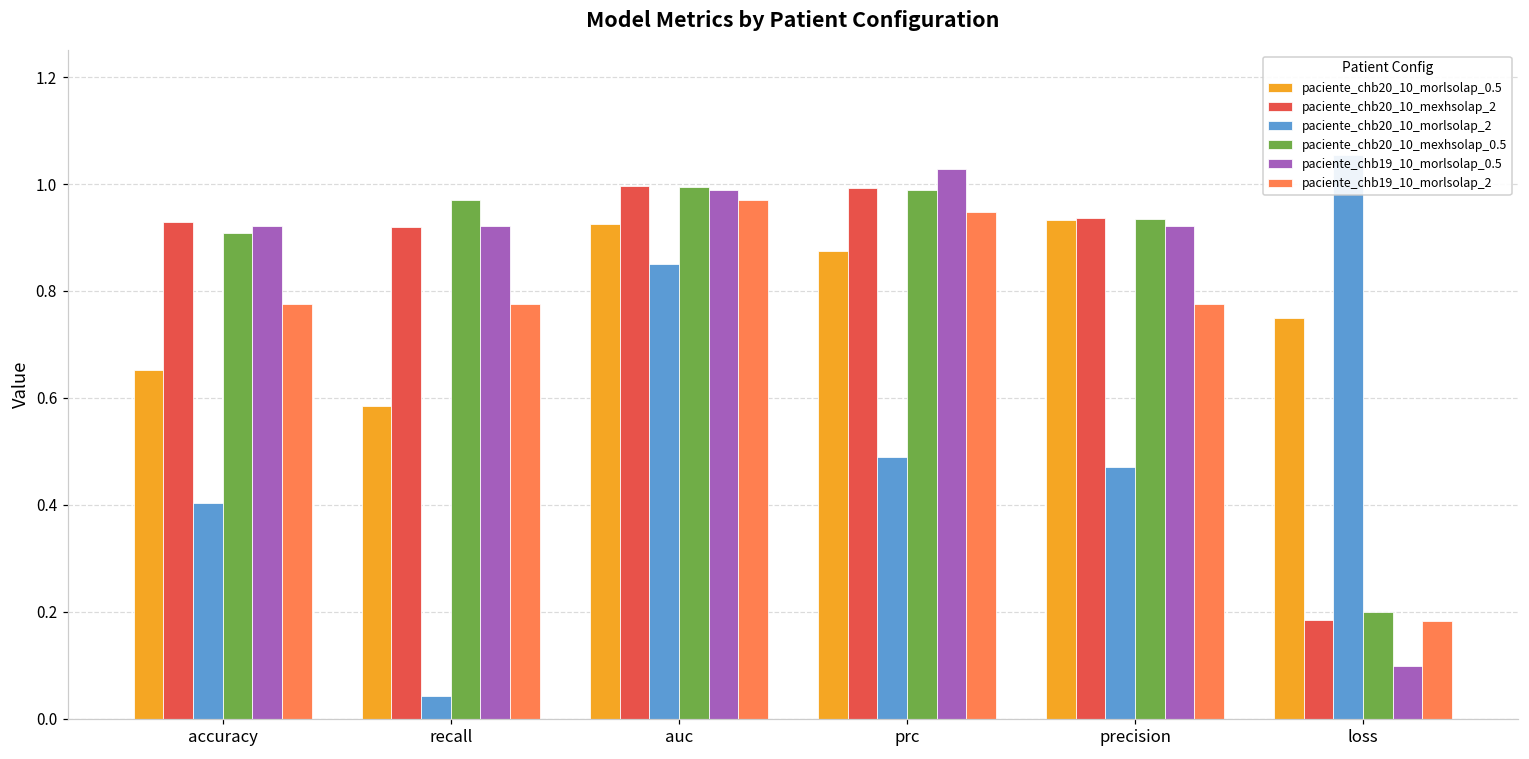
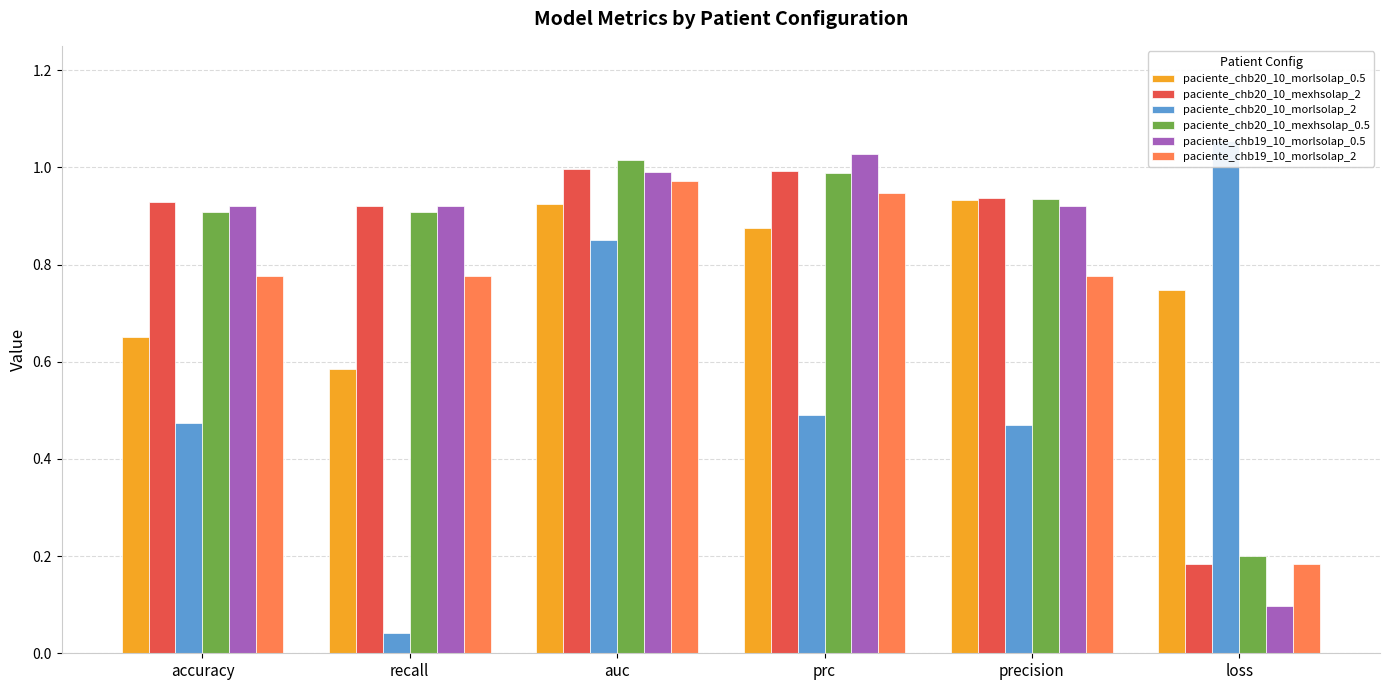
paciente_chb20_10_morlsolap_2, accuracy: 0.40 -> 0.47
paciente_chb20_10_mexhsolap_0.5, recall: 0.97 -> 0.91
paciente_chb20_10_mexhsolap_0.5, auc: 0.99 -> 1.02
